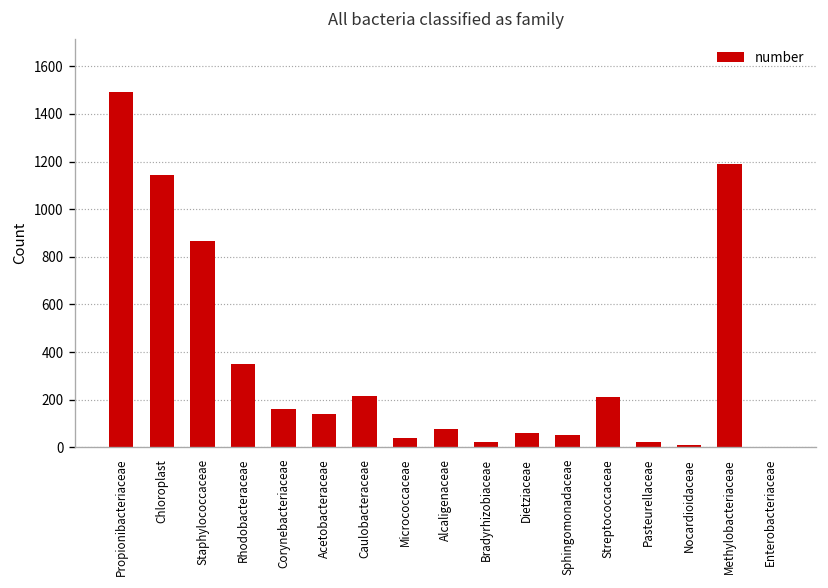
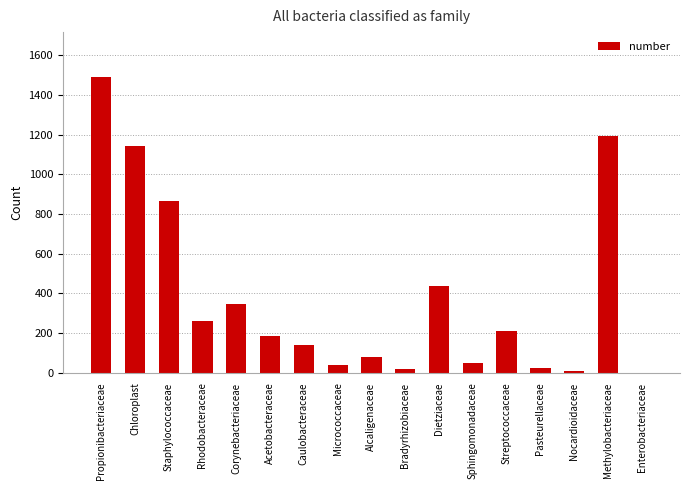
Rhodobacteraceae: 350 -> 260
Corynebacteriaceae: 160 -> 350
Acetobacteraceae: 140 -> 190
Caulobacteraceae: 210 -> 140
Dietziaceae: 60 -> 440
